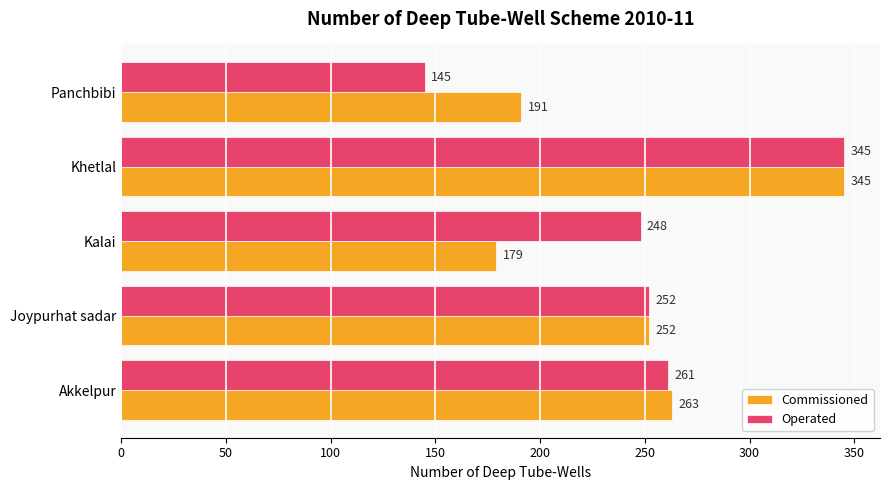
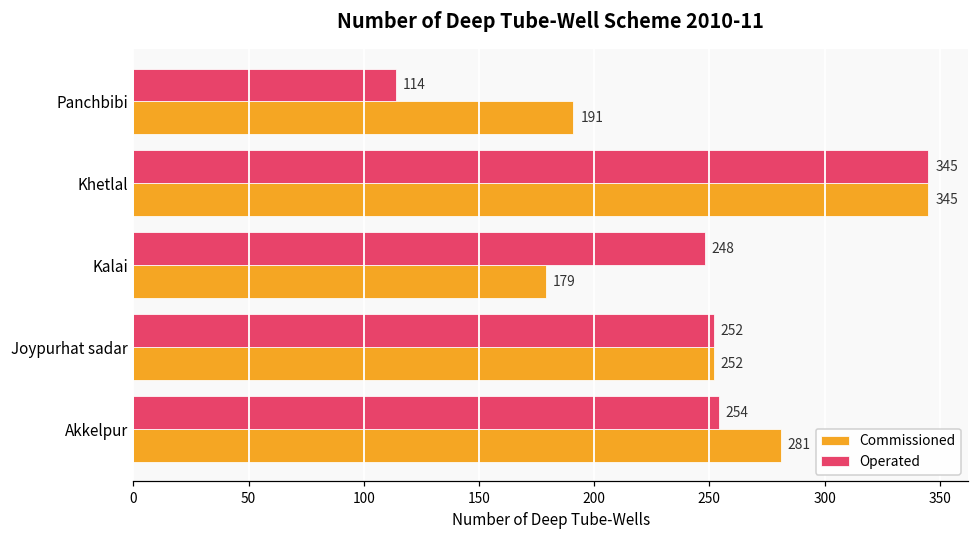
Operated, Panchbibi: 145 -> 114
Operated, Akkelpur: 261 -> 254
Commissioned, Akkelpur: 263 -> 281
